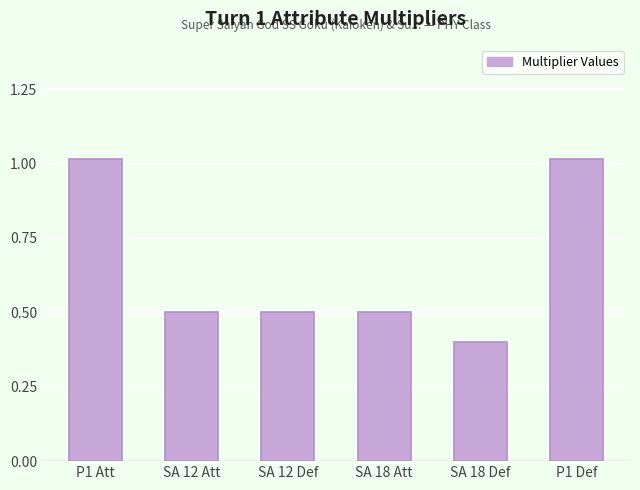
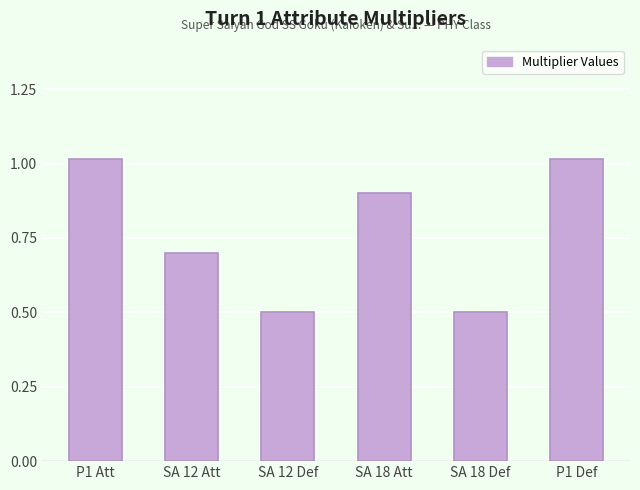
SA 12 Att: 0.5 -> 0.7
SA 18 Att: 0.5 -> 0.9
SA 18 Def: 0.4 -> 0.5
